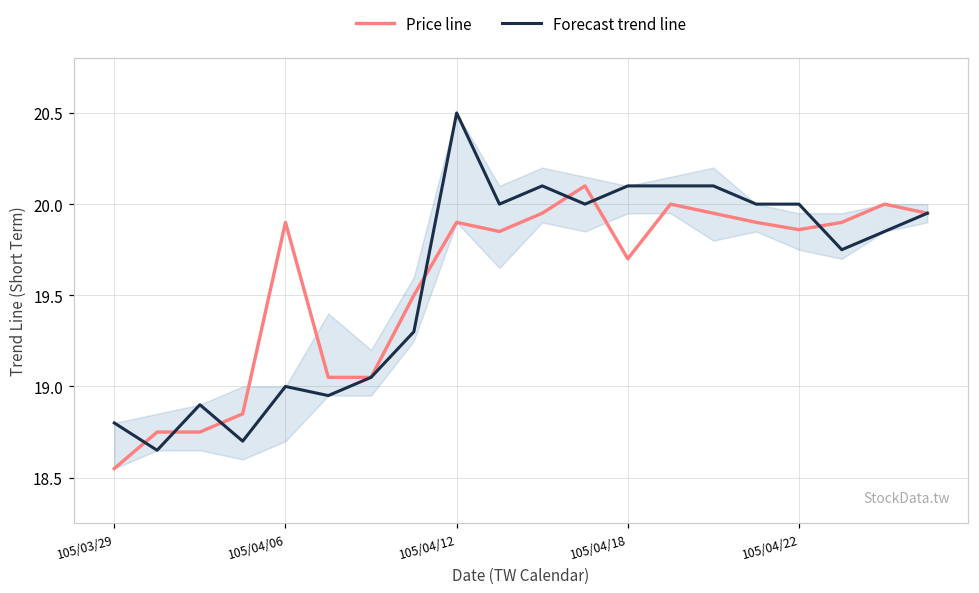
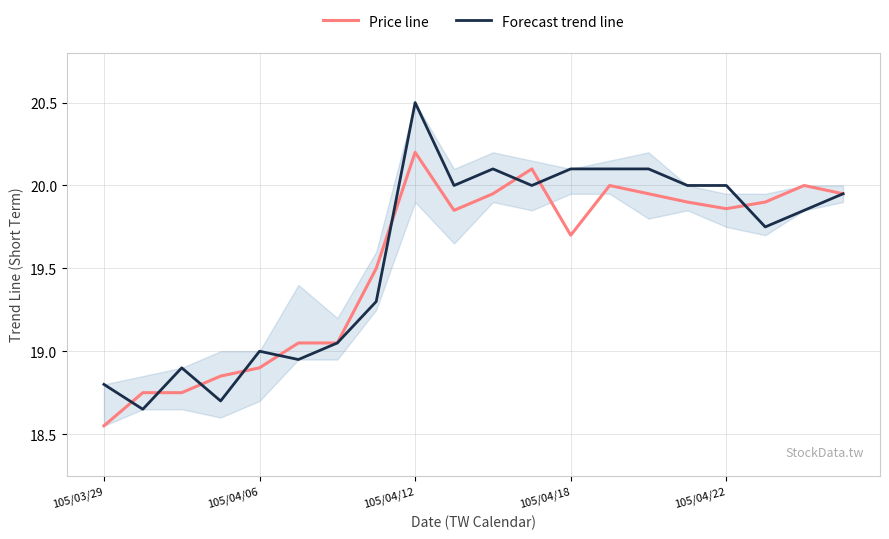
Price line, 105/04/06: 19.9 -> 18.9
Price line, 105/04/12: 19.9 -> 20.2
